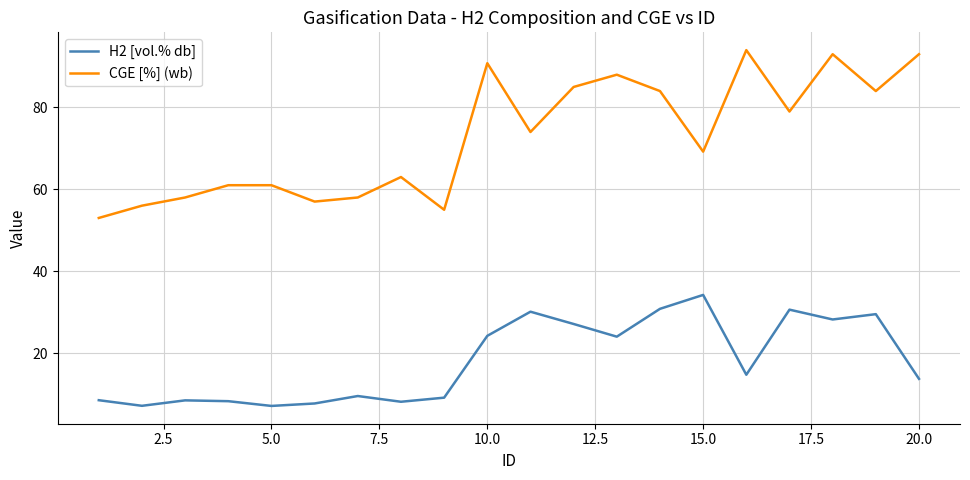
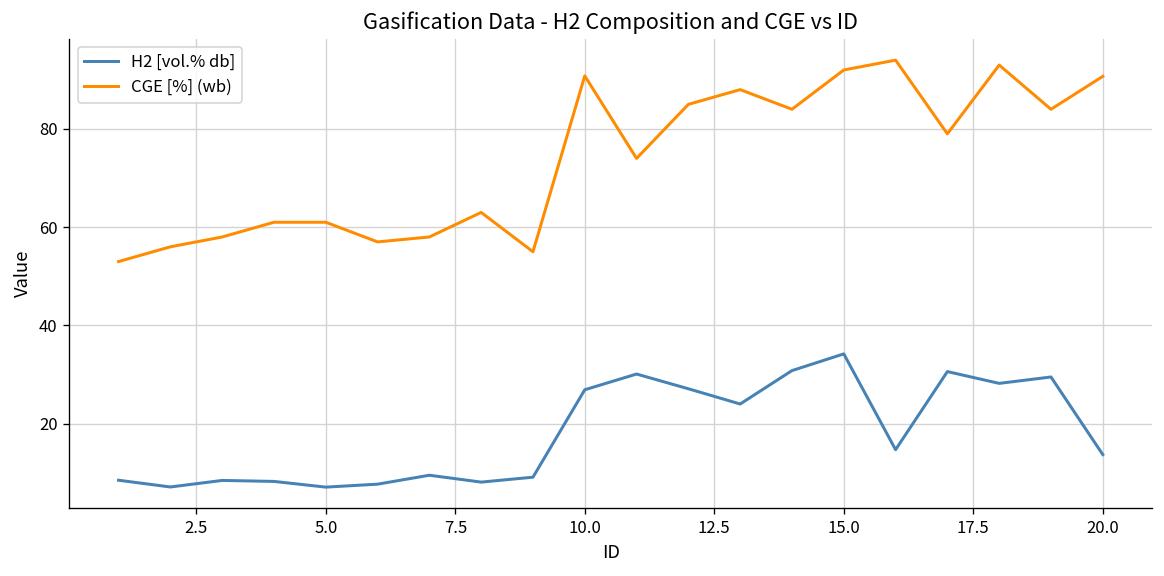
H2 [vol.% db], 10.0: 24 -> 27
CGE [%] (wb), 15.0: 69 -> 92
CGE [%] (wb), 20.0: 93 -> 91
